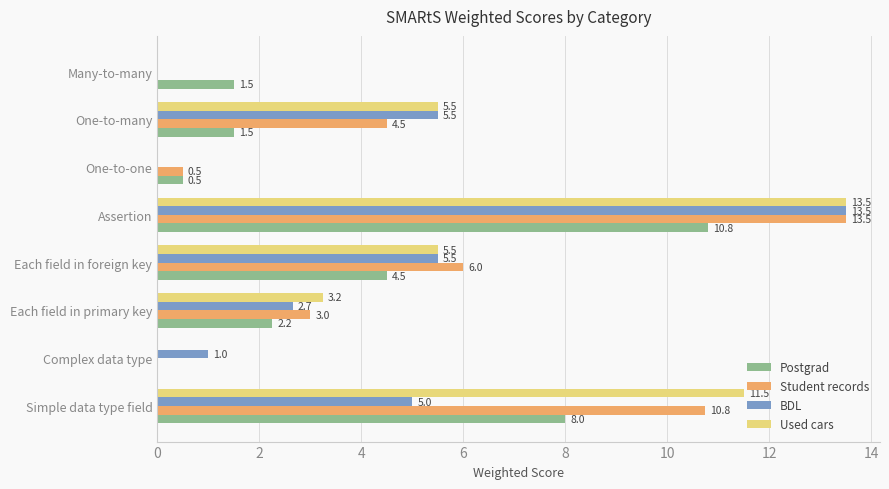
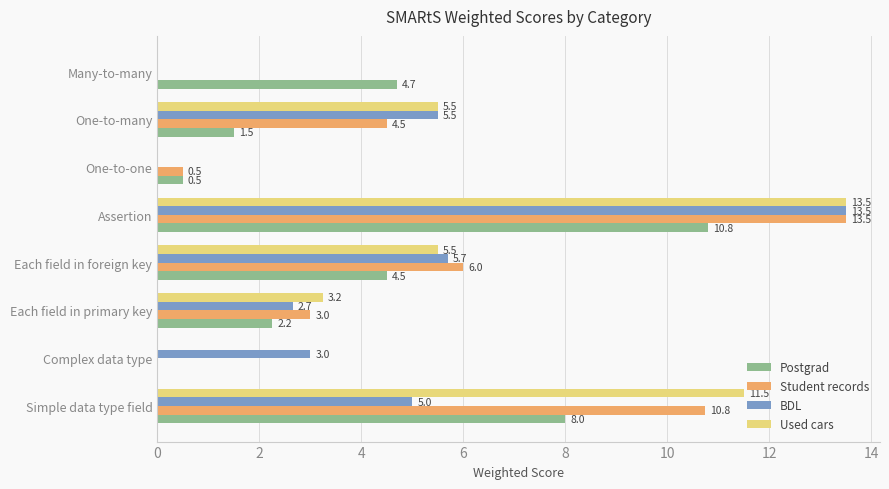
Postgrad, Many-to-many: 1.5 -> 4.7
BDL, Each field in foreign key: 5.5 -> 5.7
BDL, Complex data type: 1.0 -> 3.0
